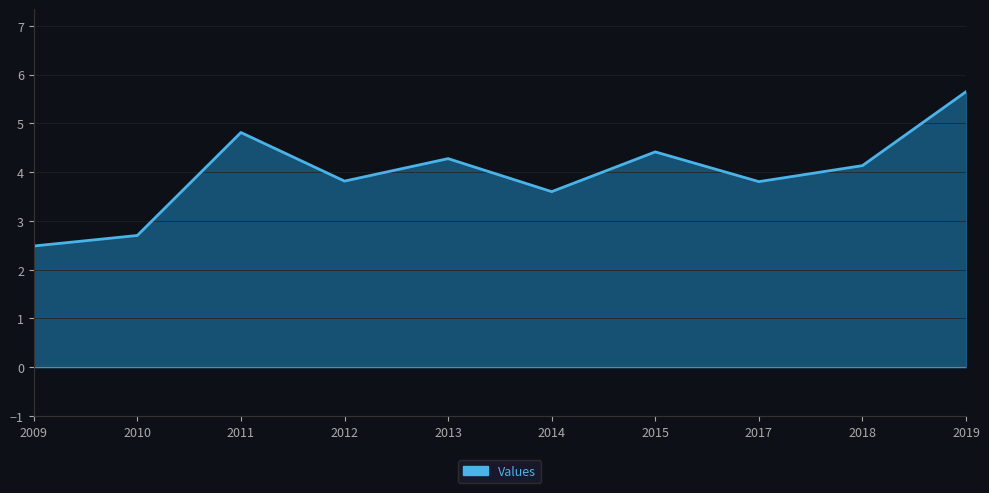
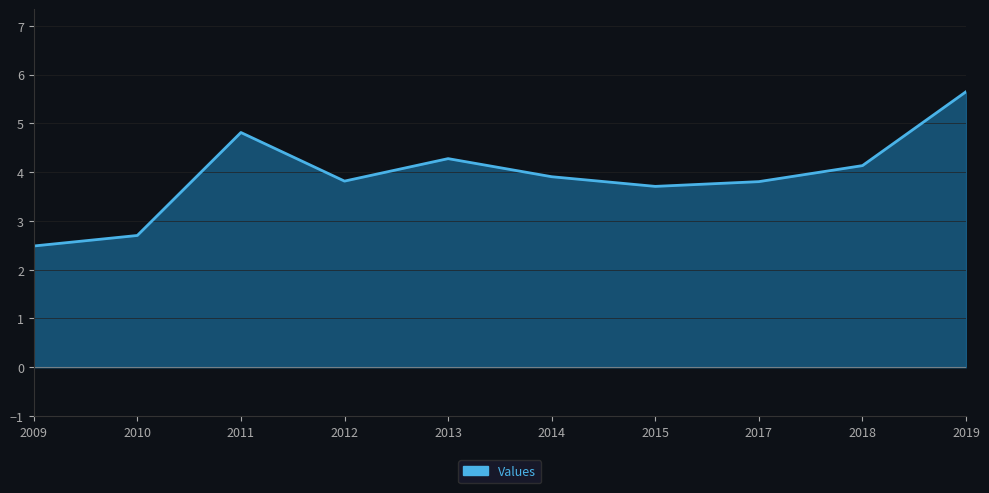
2014: 3.6 -> 3.9
2015: 4.4 -> 3.7
